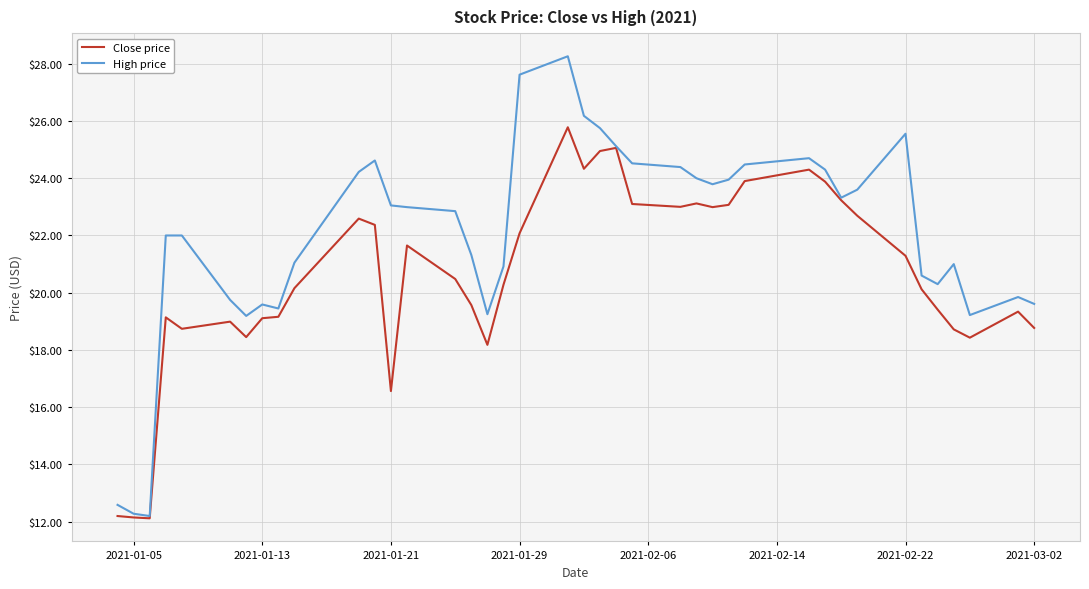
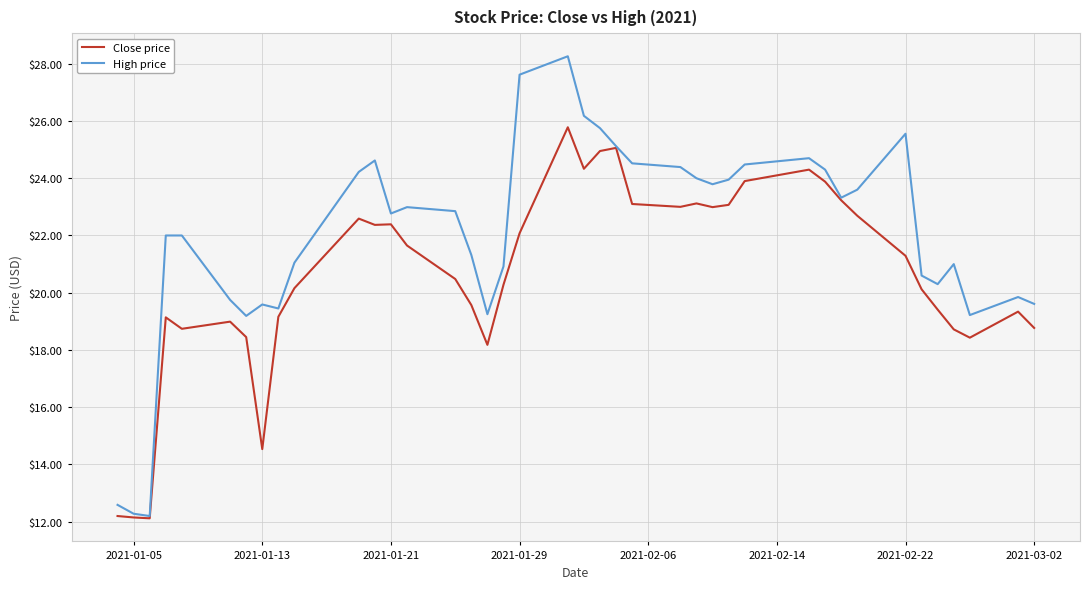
Close price, 2021-01-13: $19.1 -> $14.5
Close price, 2021-01-21: $16.6 -> $22.4
High price, 2021-01-21: $23.0 -> $22.8
